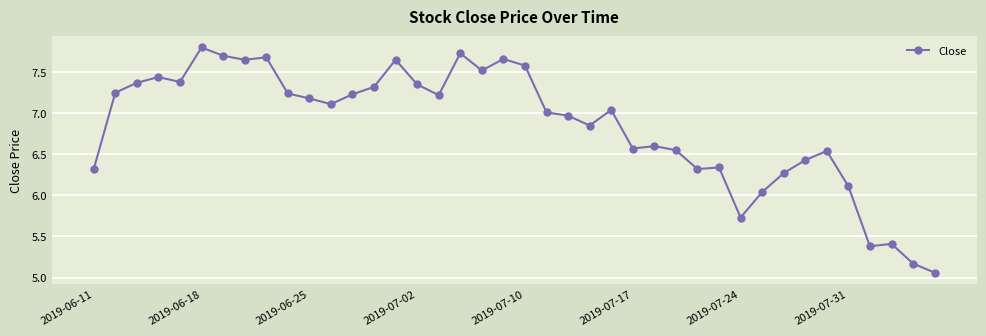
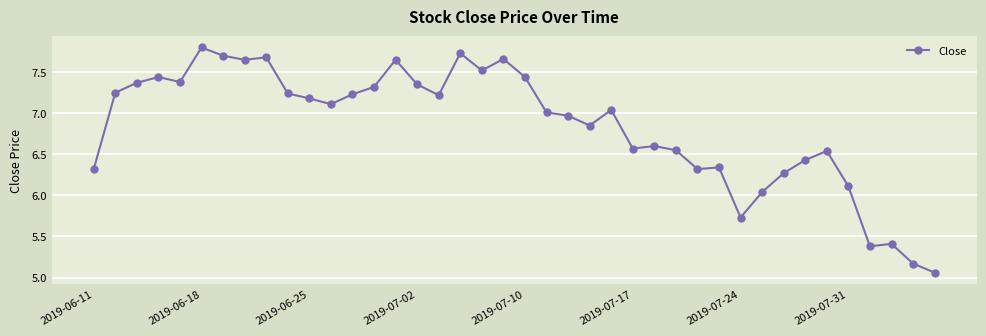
2019-07-10: 7.6 -> 7.4
